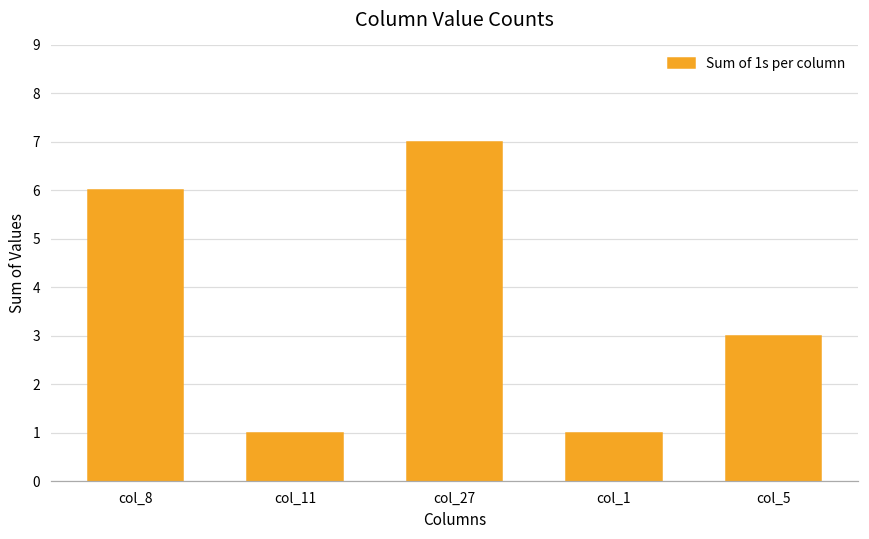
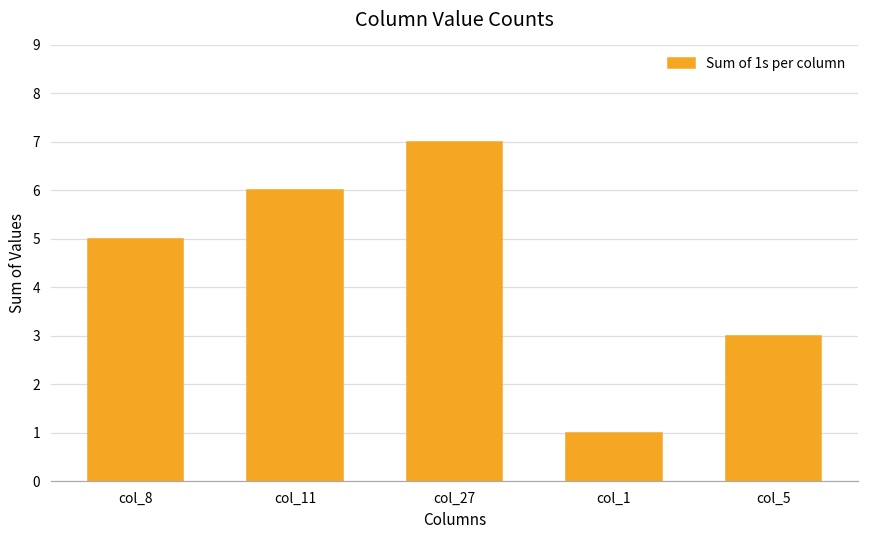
col_8: 6 -> 5
col_11: 1 -> 6
